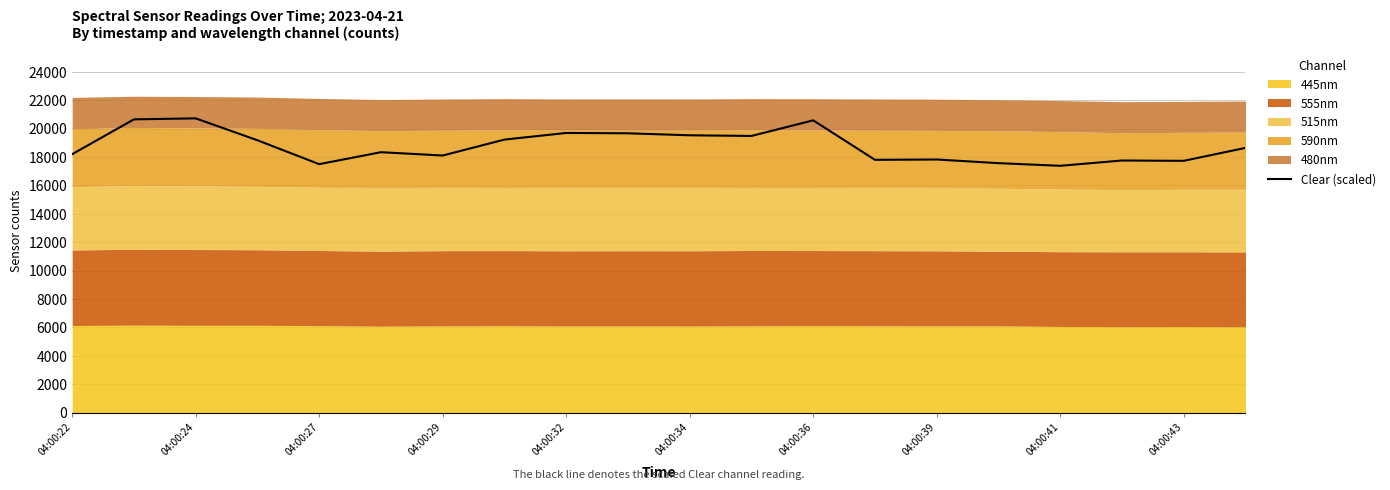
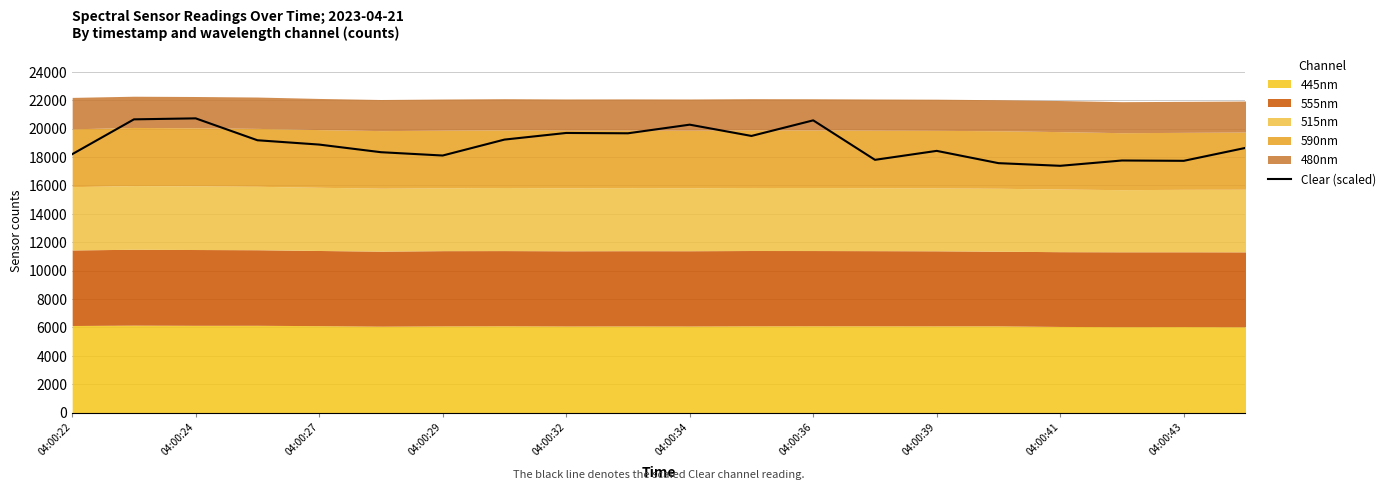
Clear (scaled), 04:00:27: 17500 -> 18900
Clear (scaled), 04:00:34: 19500 -> 20300
Clear (scaled), 04:00:39: 17800 -> 18400
